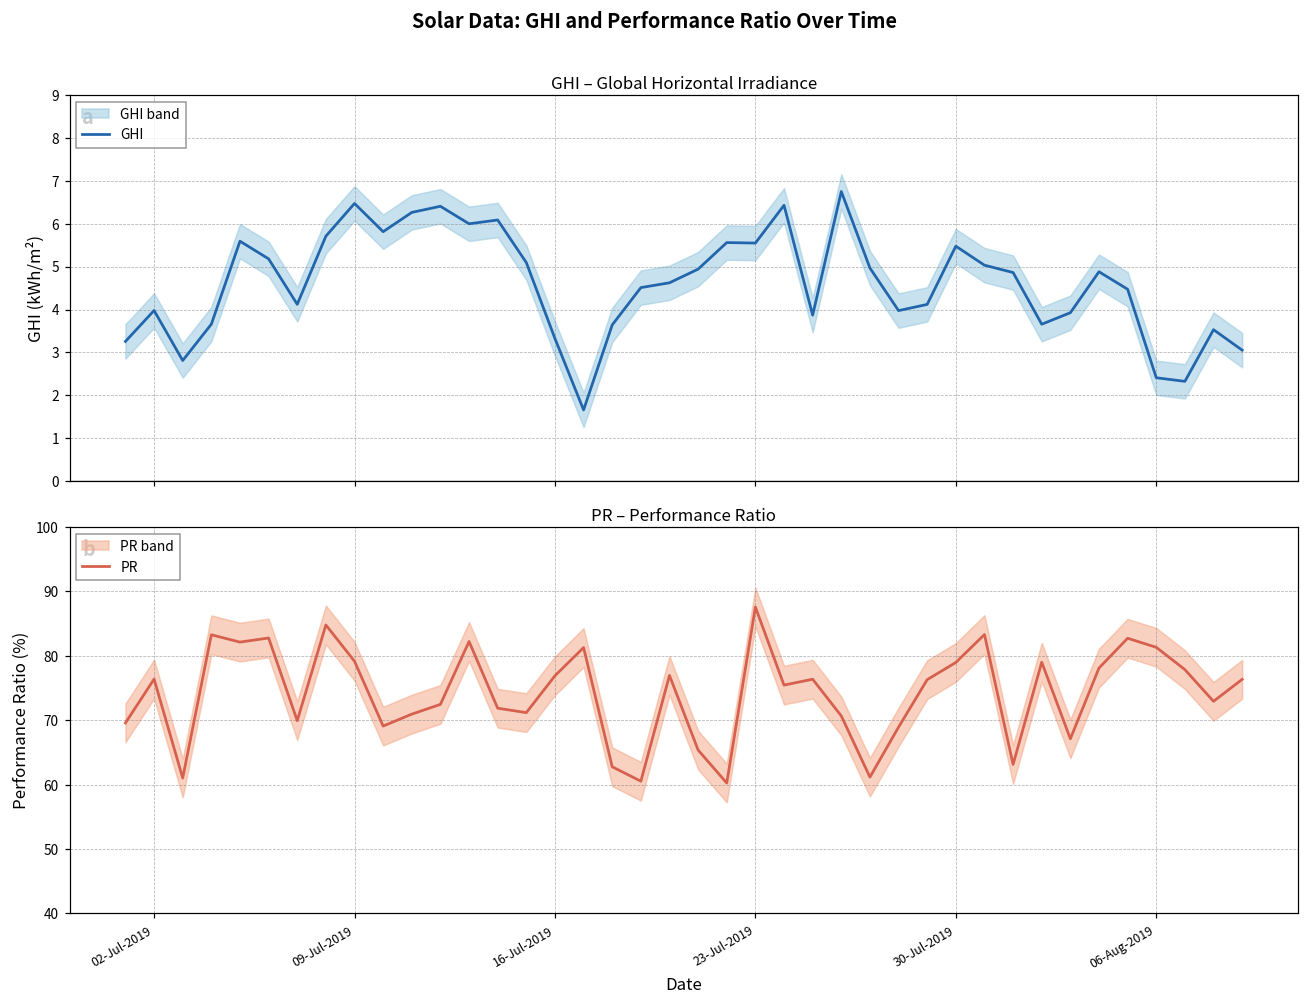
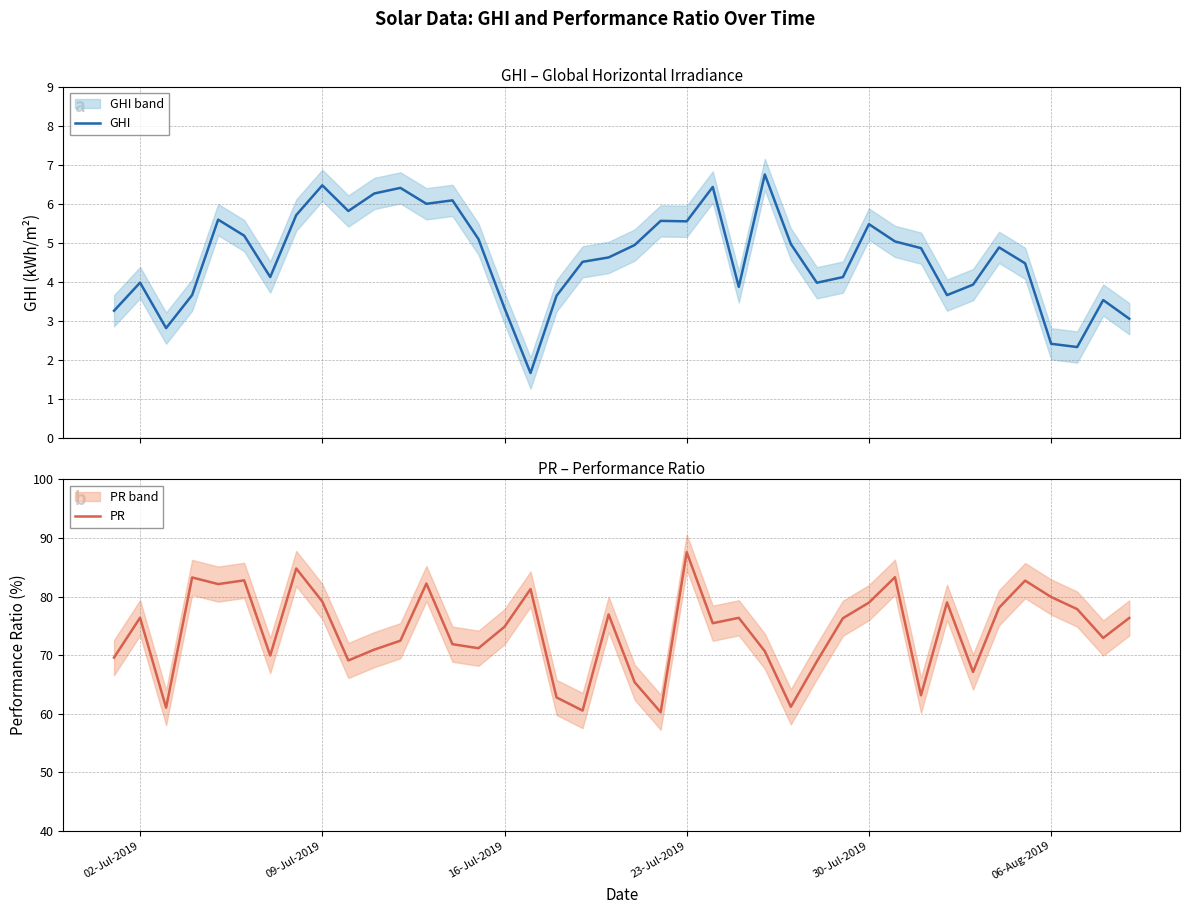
PR – Performance Ratio, PR, 16-Jul-2019: 77 -> 75
PR – Performance Ratio, PR, 06-Aug-2019: 81 -> 80
